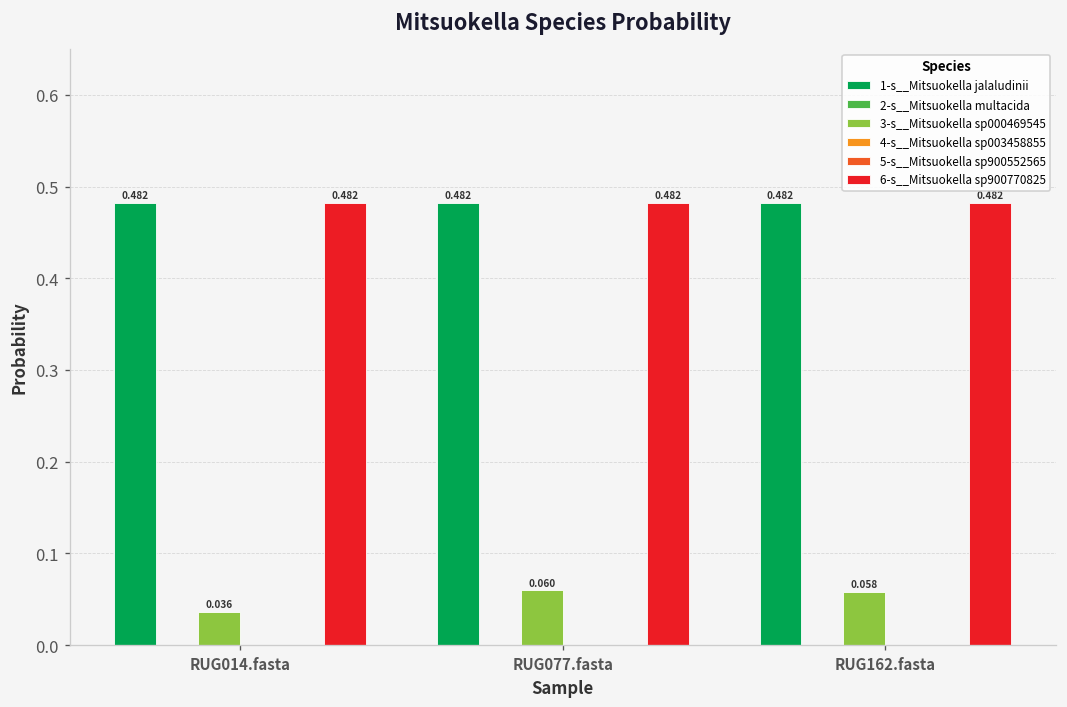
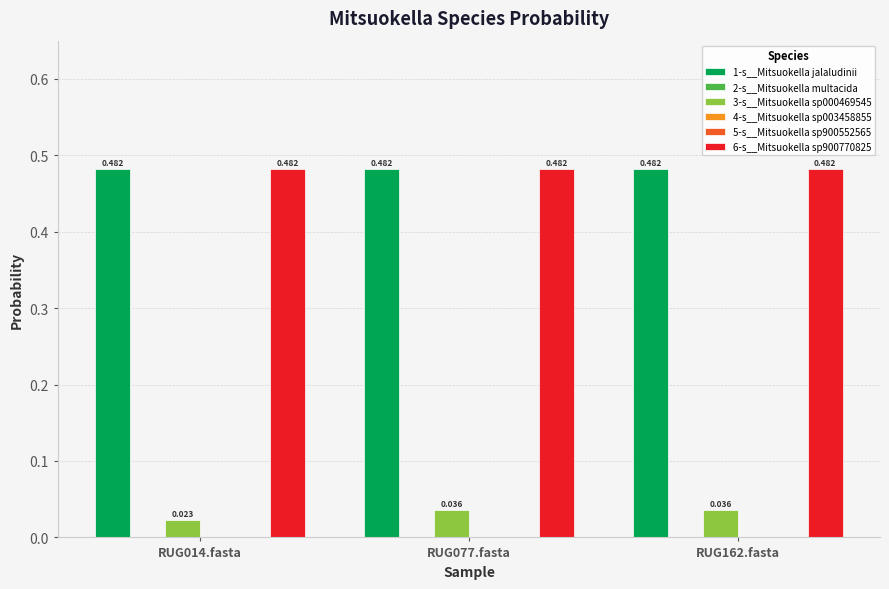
3-s__Mitsuokella sp000469545, RUG014.fasta: 0.036 -> 0.023
3-s__Mitsuokella sp000469545, RUG077.fasta: 0.060 -> 0.036
3-s__Mitsuokella sp000469545, RUG162.fasta: 0.058 -> 0.036
